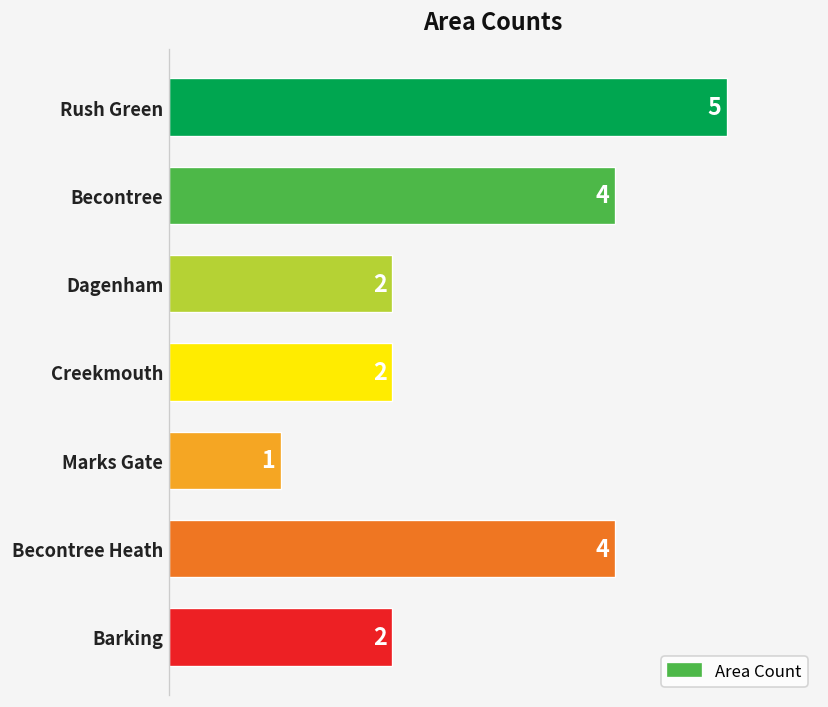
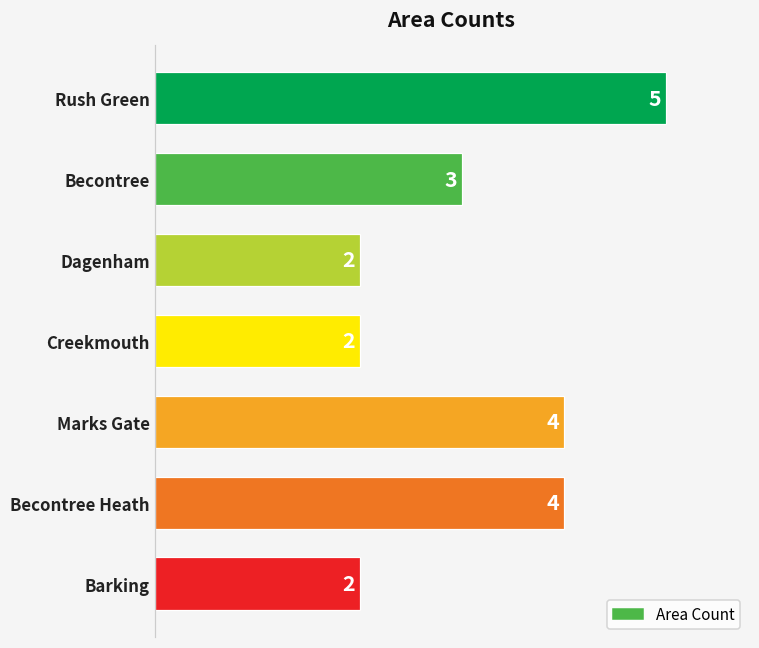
Becontree: 4 -> 3
Marks Gate: 1 -> 4
